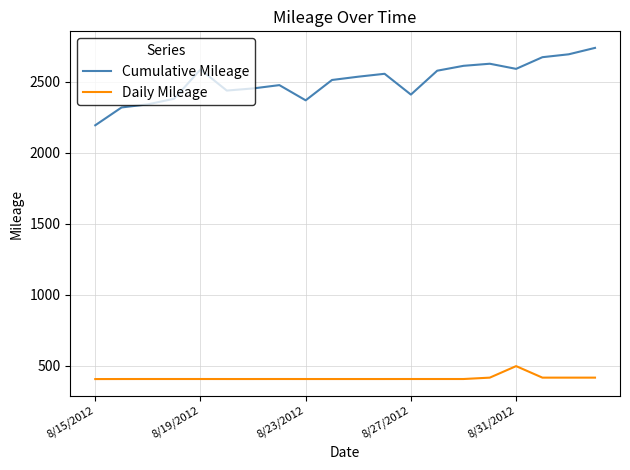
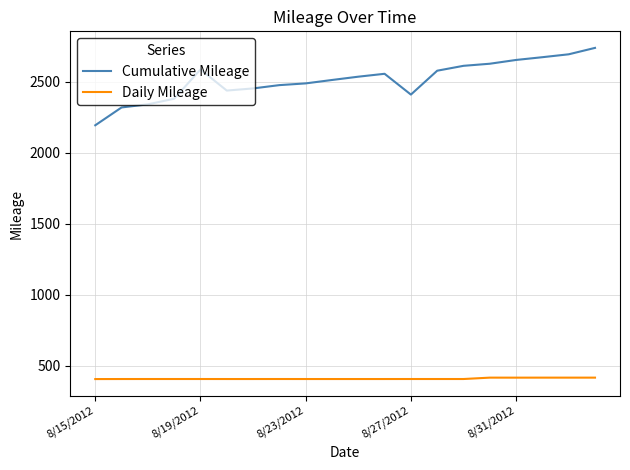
Cumulative Mileage, 8/23/2012: 2370 -> 2490
Cumulative Mileage, 8/31/2012: 2590 -> 2650
Daily Mileage, 8/31/2012: 500 -> 420
